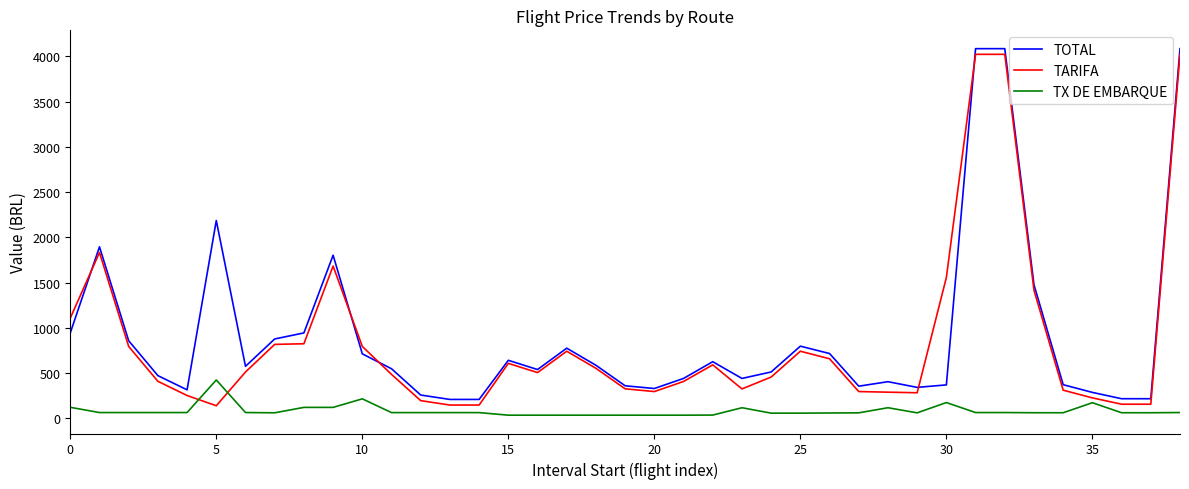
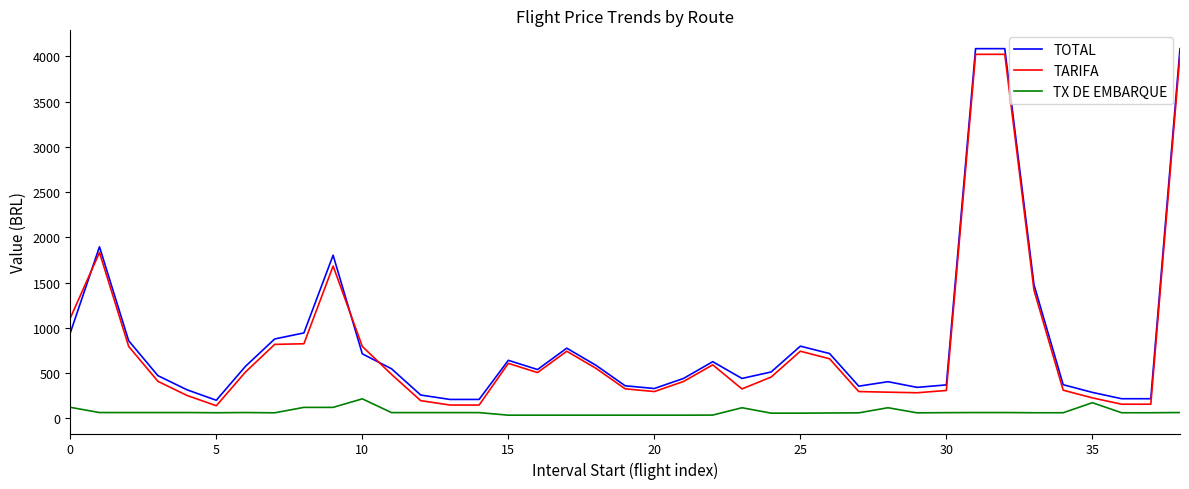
TOTAL, 5: 2200 -> 200
TX DE EMBARQUE, 5: 400 -> 100
TARIFA, 30: 1600 -> 300
TX DE EMBARQUE, 30: 200 -> 100
